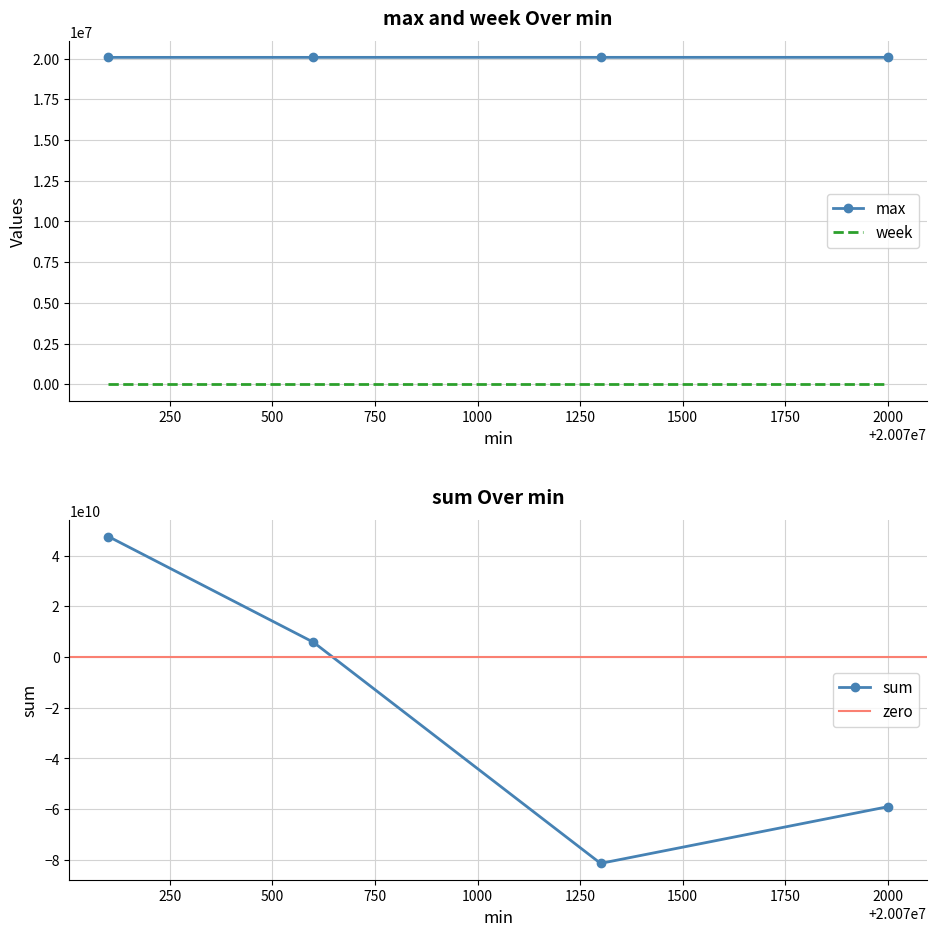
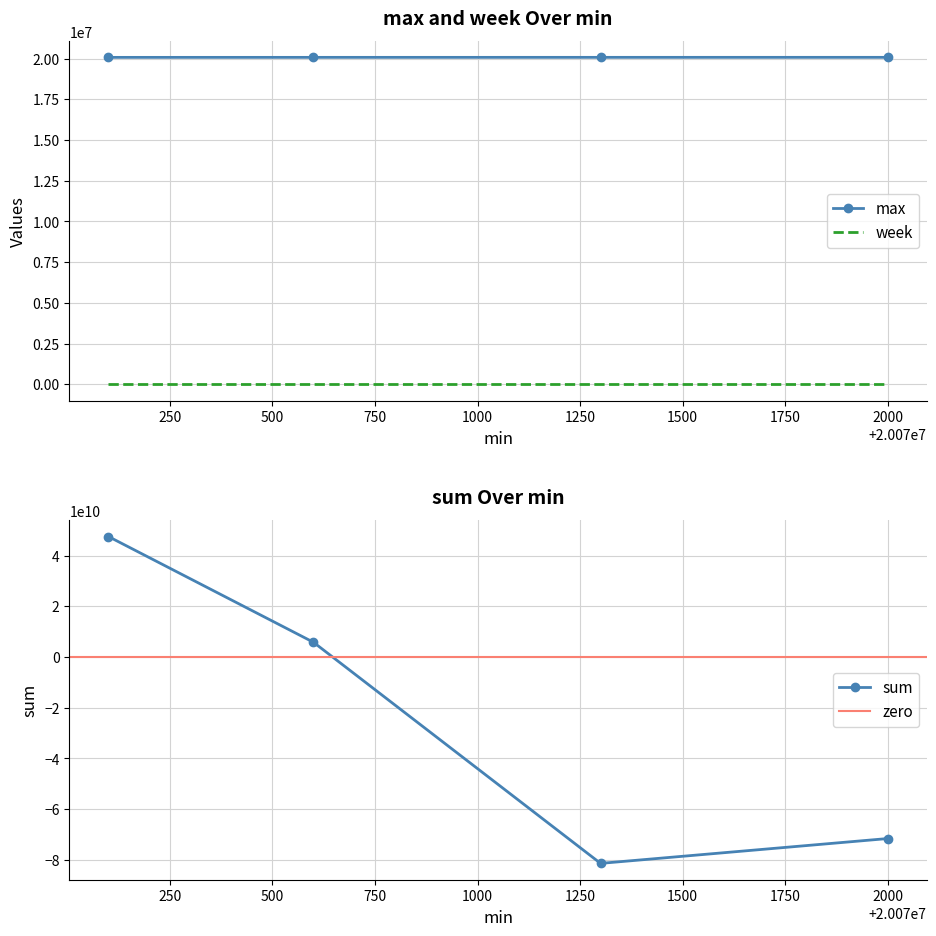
sum Over min, 2000: -59000000000 -> -72000000000
